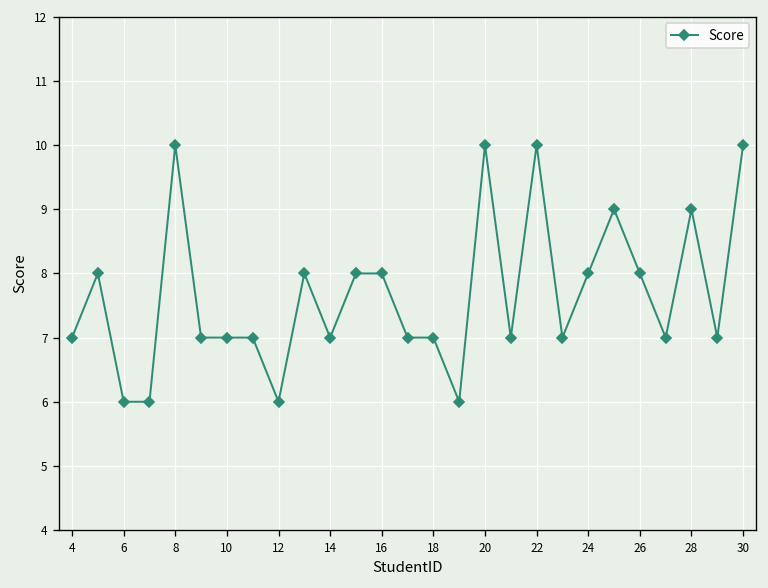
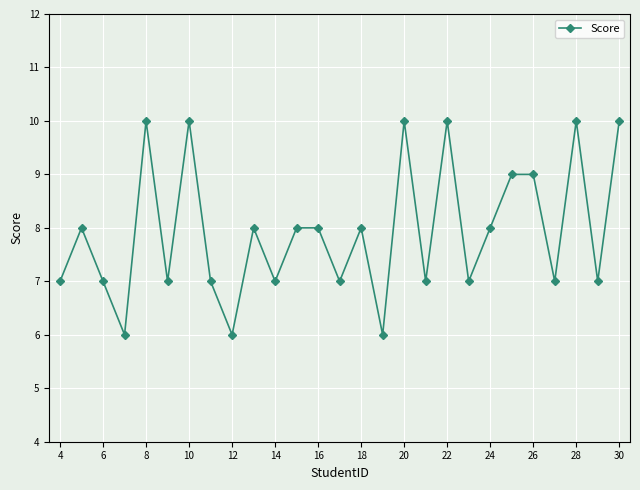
6: 6 -> 7
10: 7 -> 10
18: 7 -> 8
26: 8 -> 9
28: 9 -> 10
